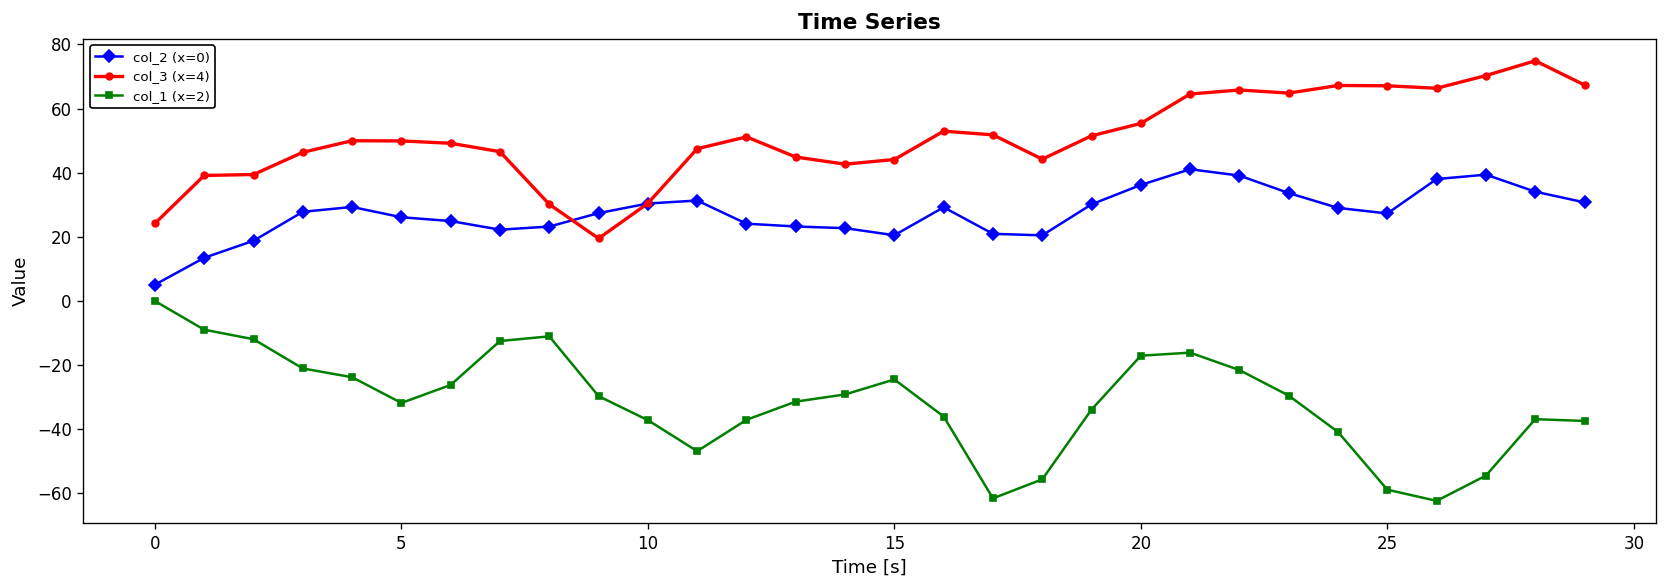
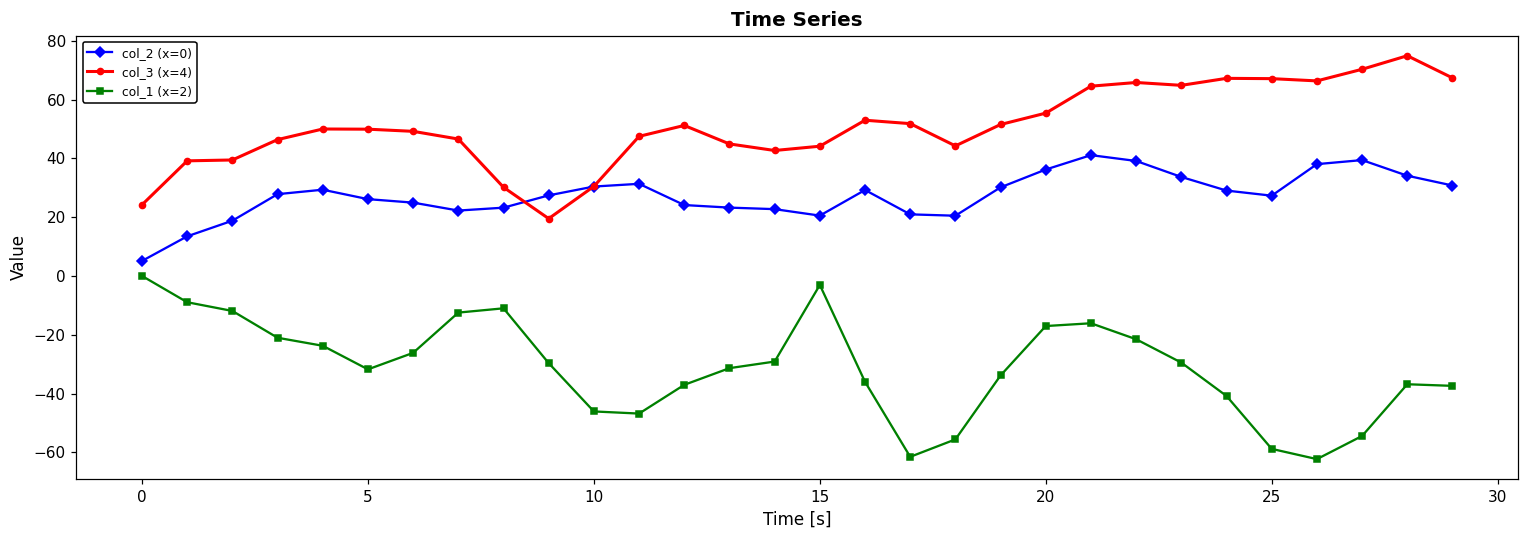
col_1 (x=2), 10: -37 -> -46
col_1 (x=2), 15: -24 -> -3
